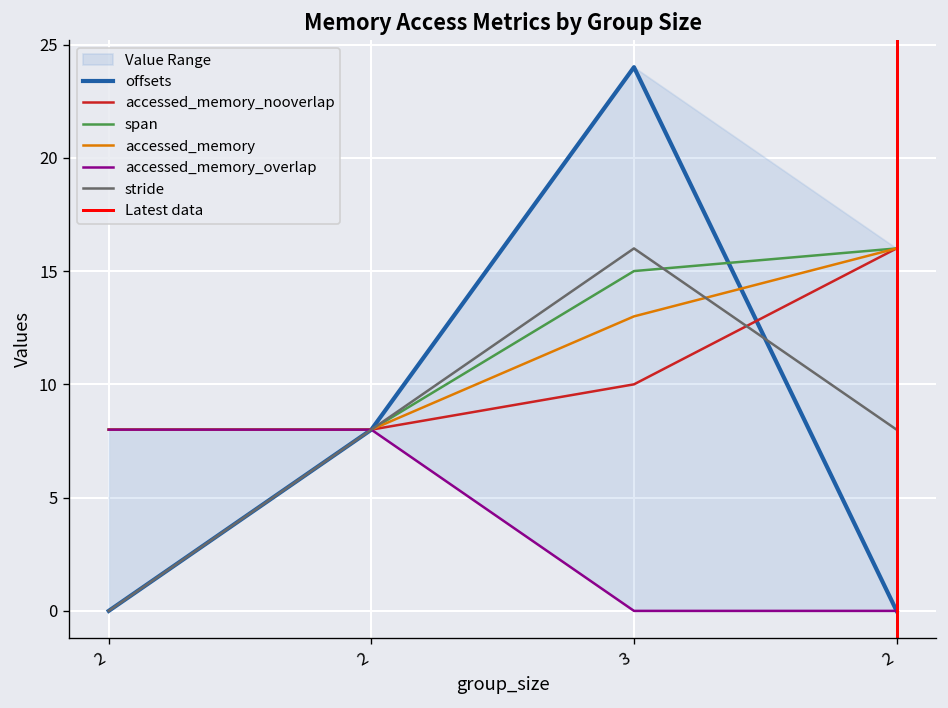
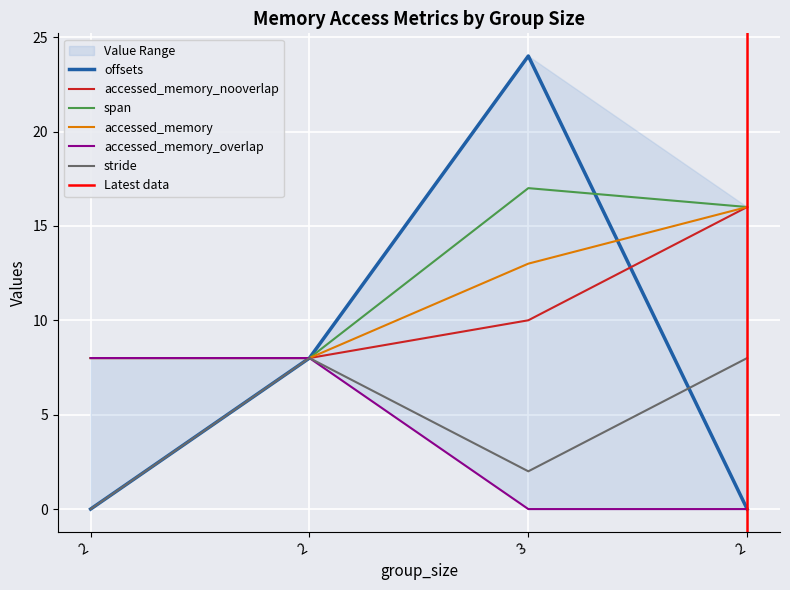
span, 3: 15 -> 17
stride, 3: 16 -> 2
